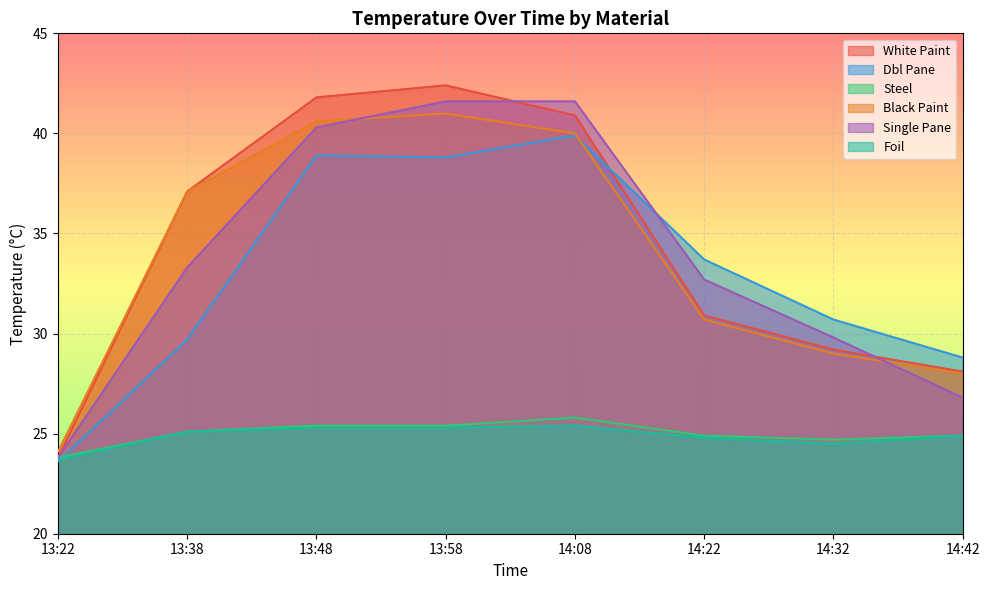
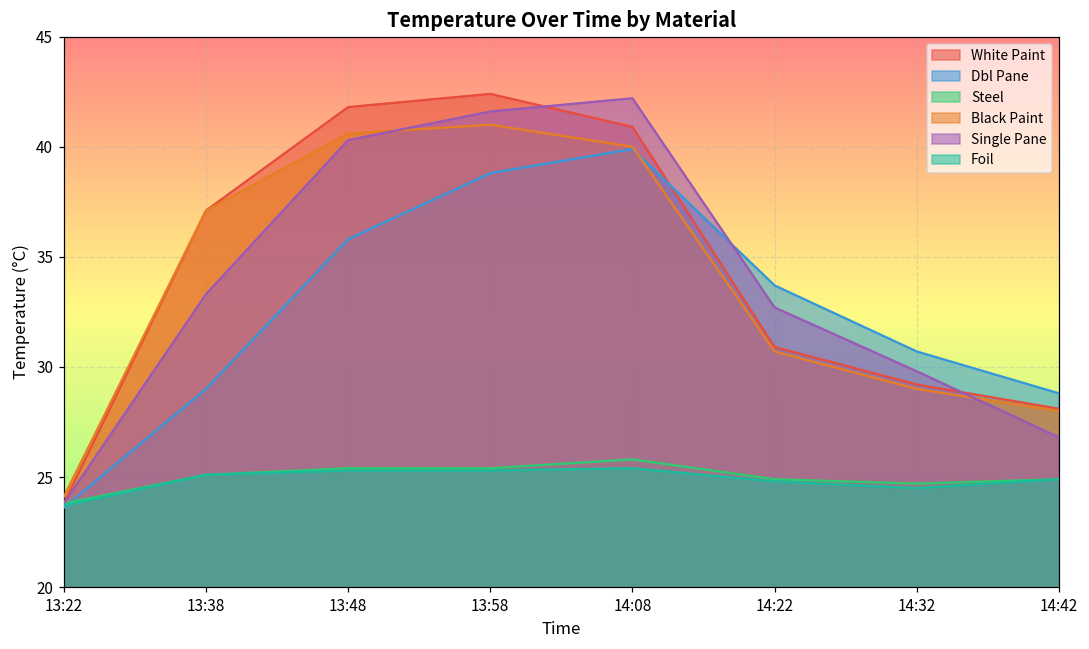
Dbl Pane, 13:38: 29.7 -> 29.0
Dbl Pane, 13:48: 38.9 -> 35.8
Single Pane, 14:08: 41.6 -> 42.2
